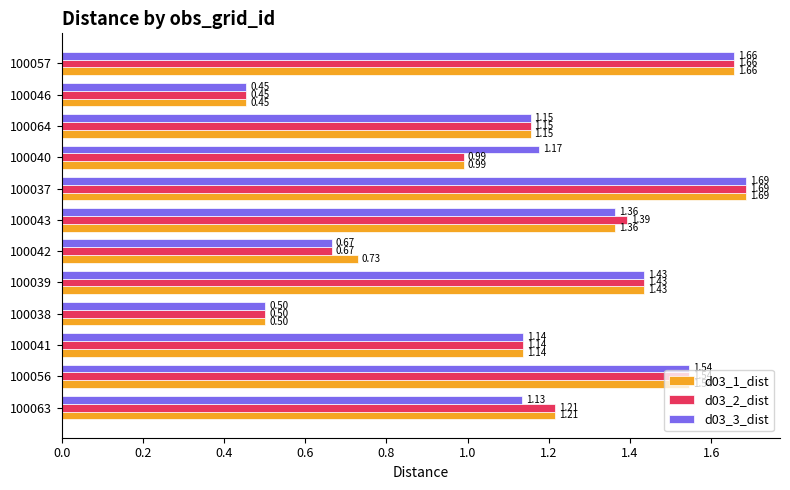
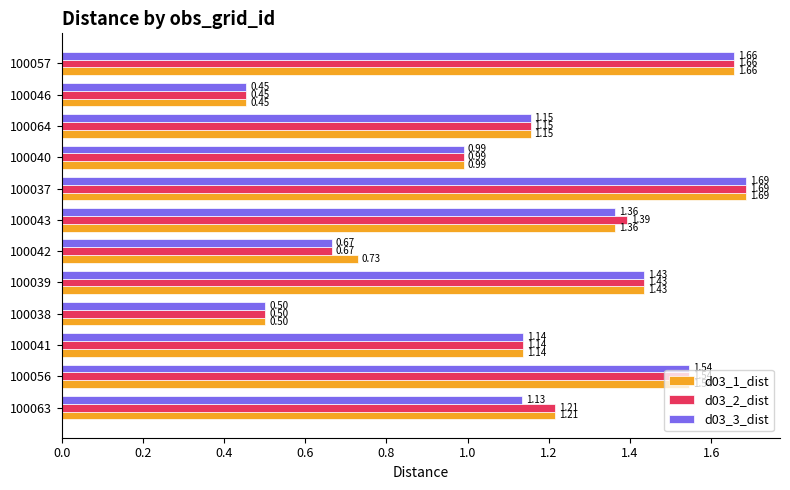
d03_3_dist, 100040: 1.17 -> 0.99
